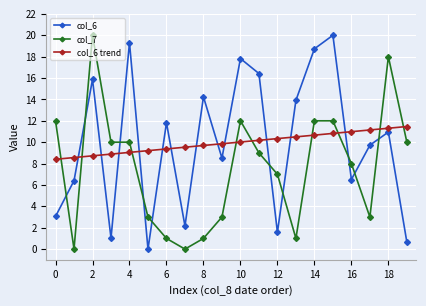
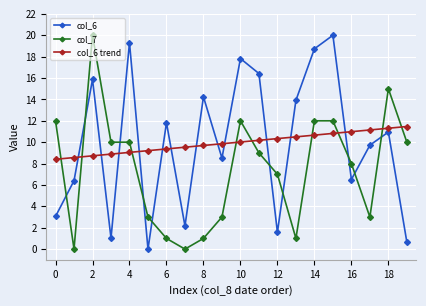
col_7, 18: 18 -> 15
